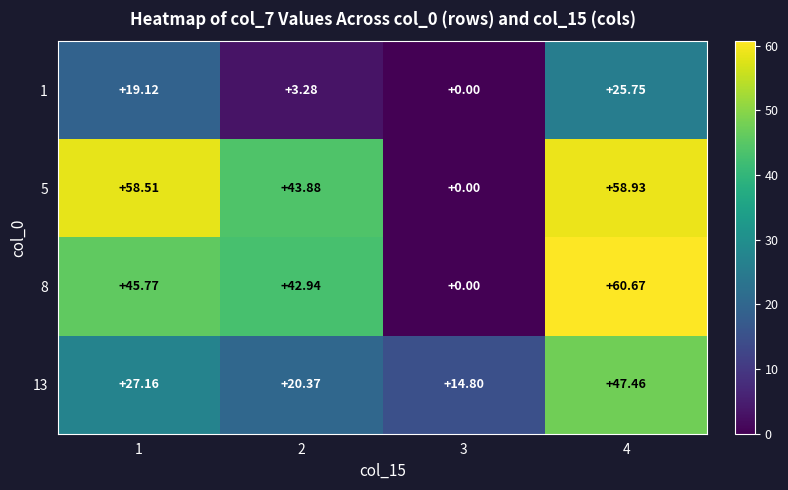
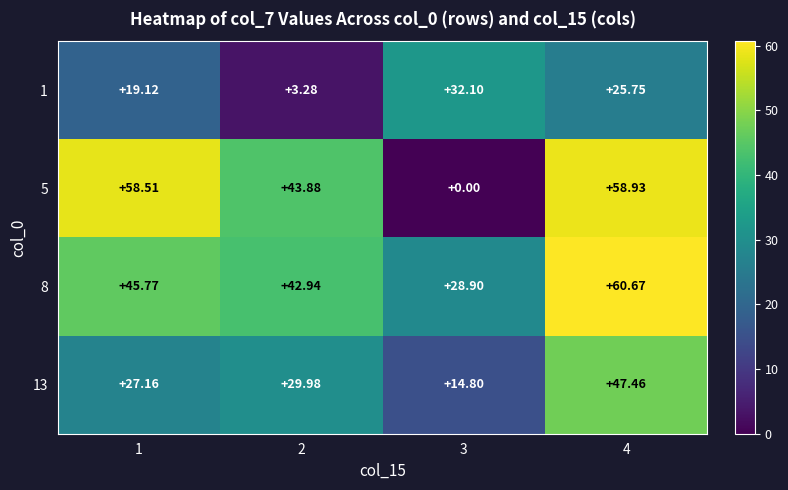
1, 3: +0.00 -> +32.10
8, 3: +0.00 -> +28.90
13, 2: +20.37 -> +29.98
